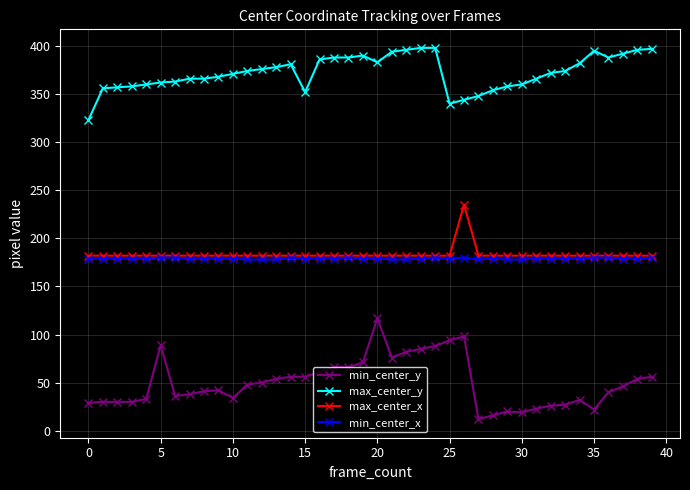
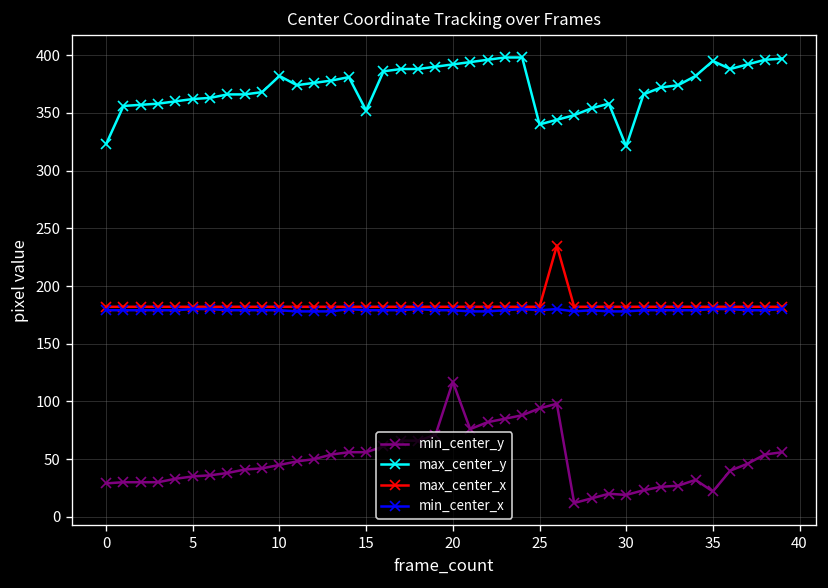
min_center_y, 5: 90 -> 40
min_center_y, 10: 30 -> 50
max_center_y, 10: 370 -> 380
max_center_y, 20: 380 -> 390
max_center_y, 30: 360 -> 320
